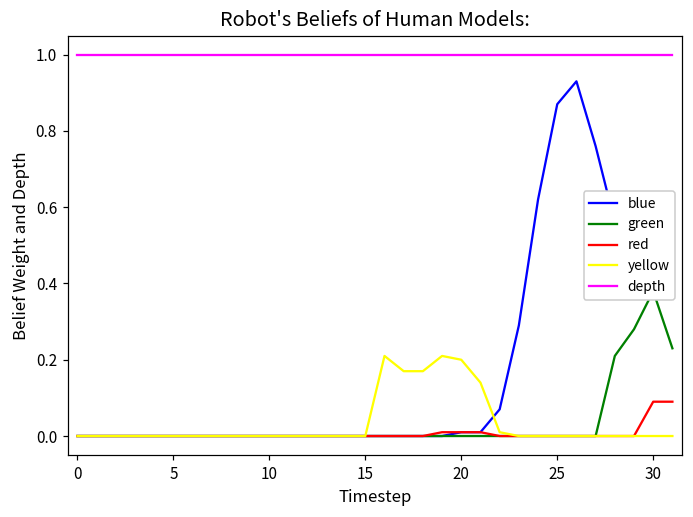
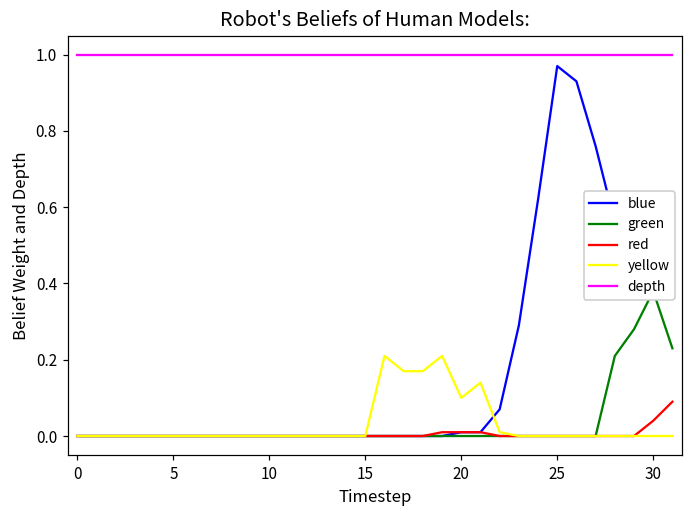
yellow, 20: 0.2 -> 0.1
blue, 25: 0.87 -> 0.97
red, 30: 0.09 -> 0.04
